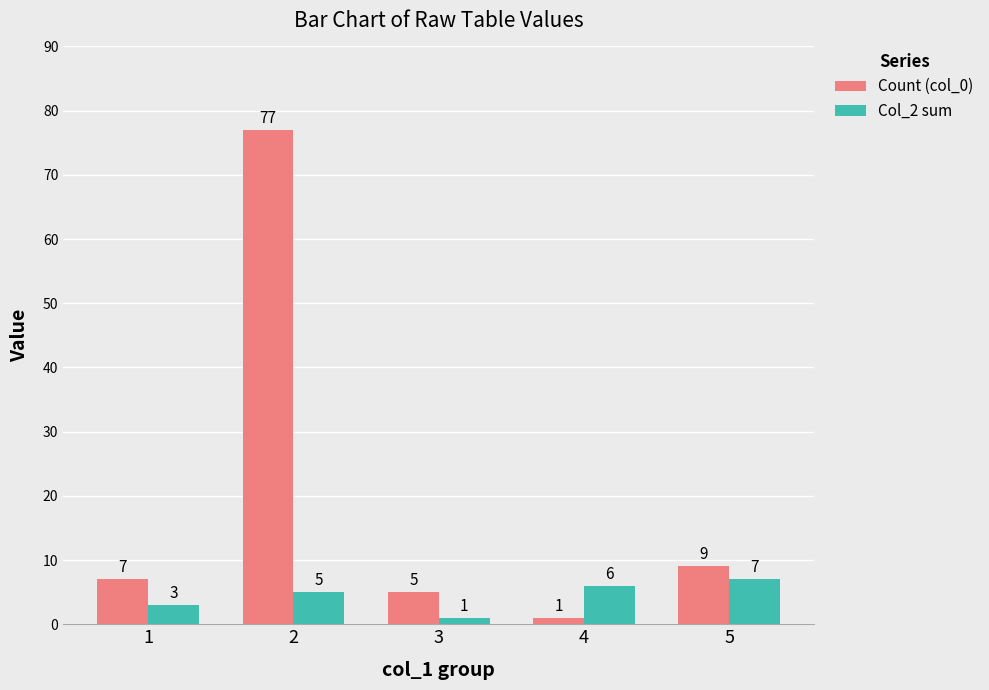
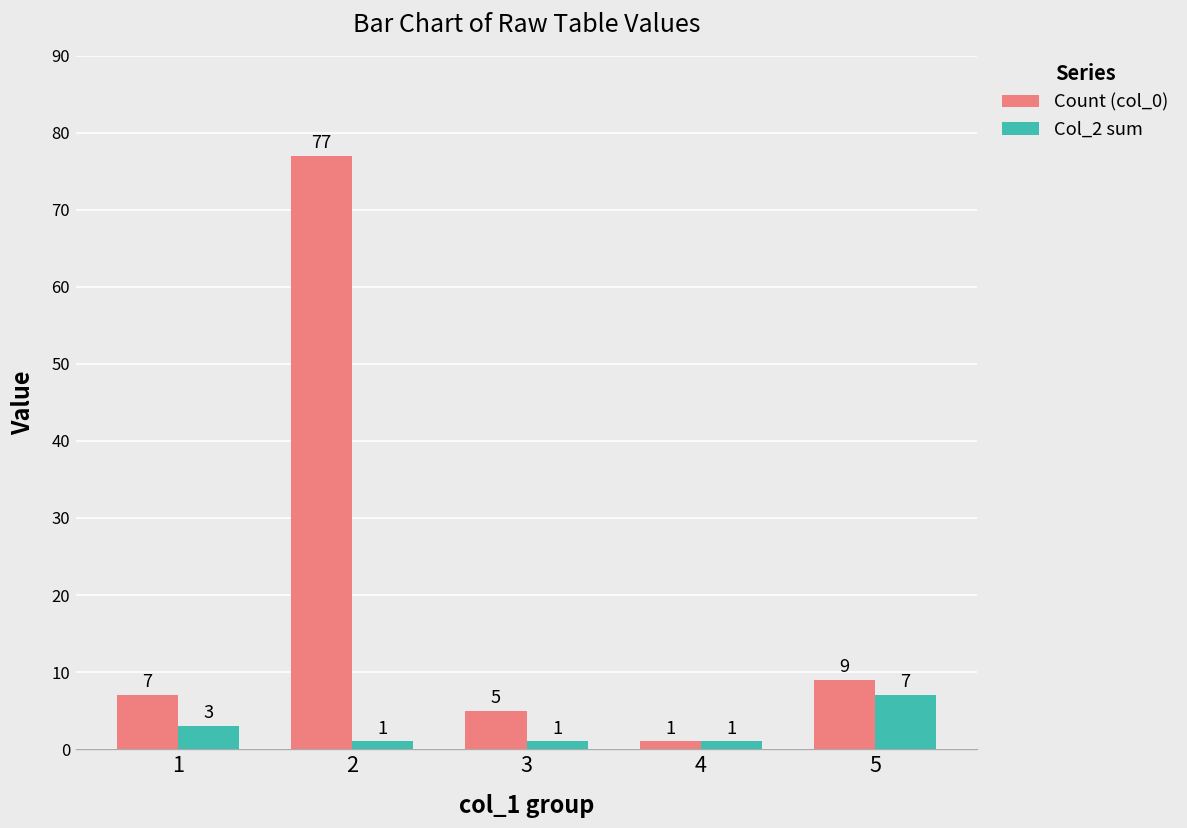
Col_2 sum, 2: 5 -> 1
Col_2 sum, 4: 6 -> 1
